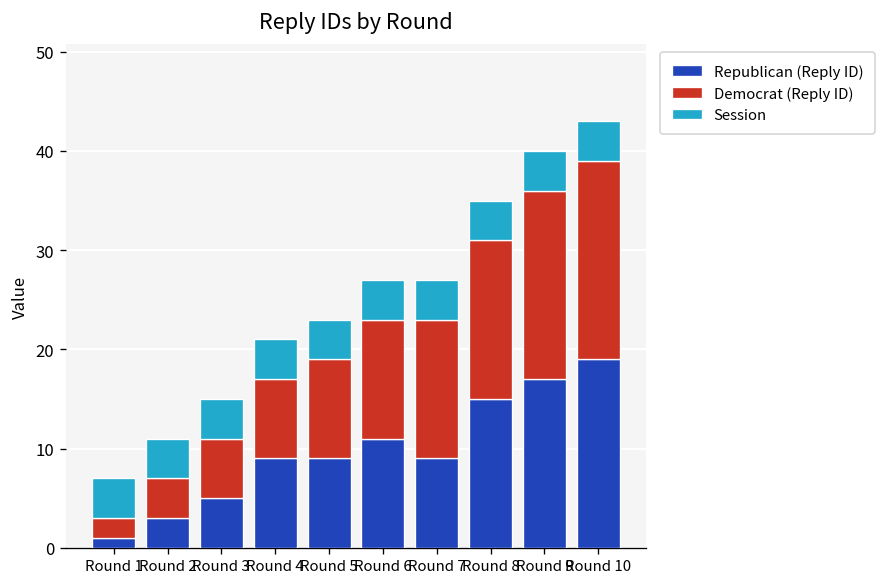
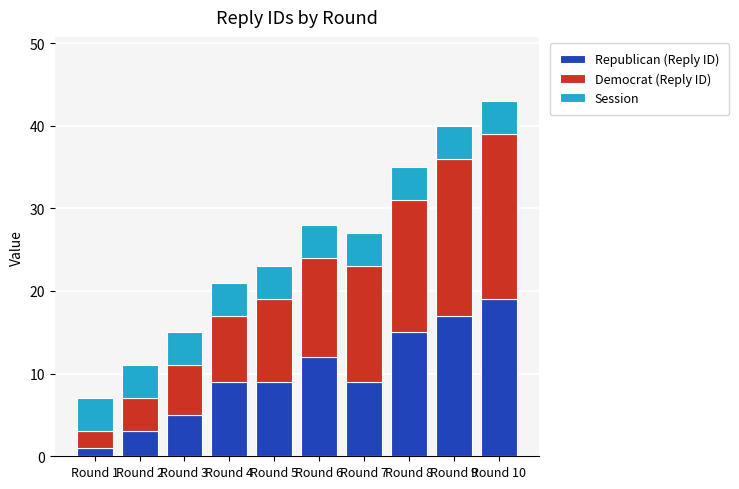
Republican (Reply ID), Round 6: 11 -> 12
